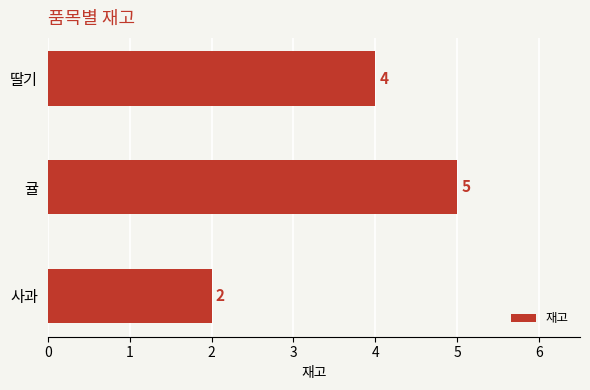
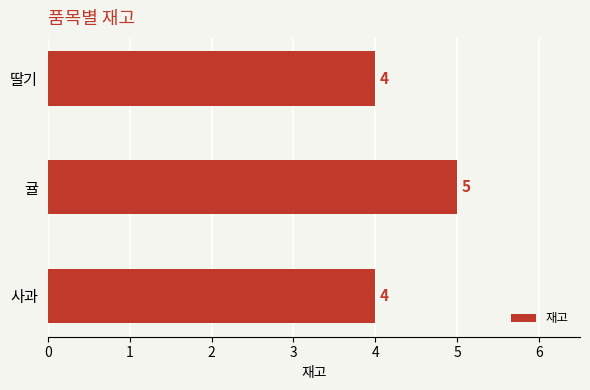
사과: 2 -> 4
